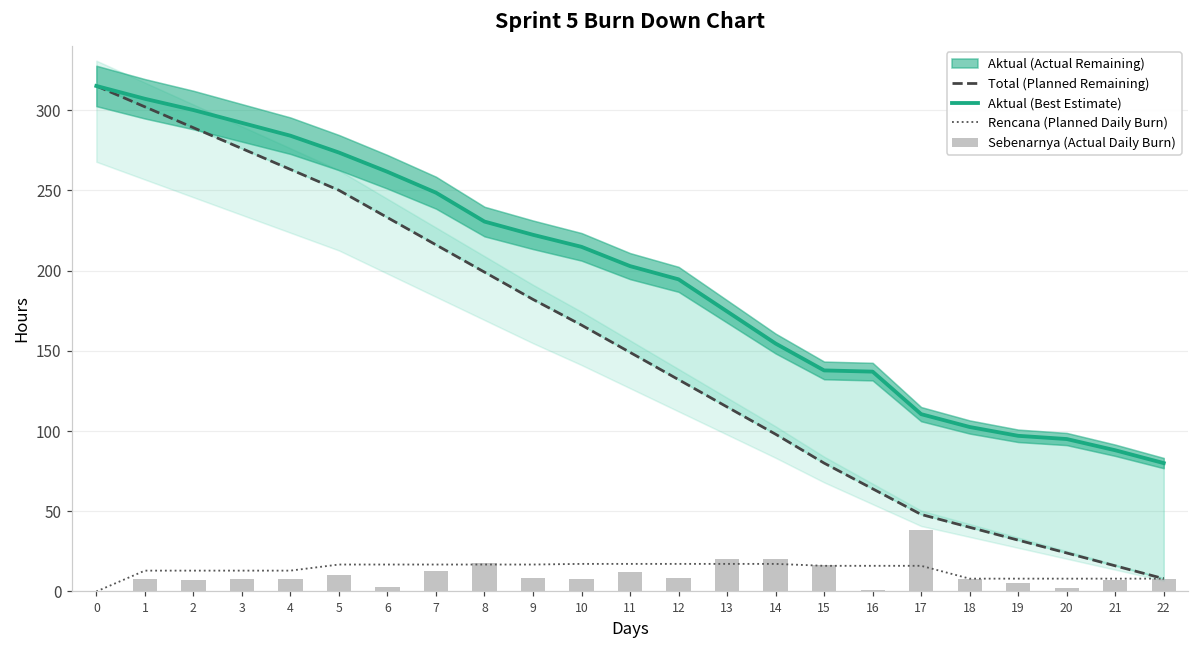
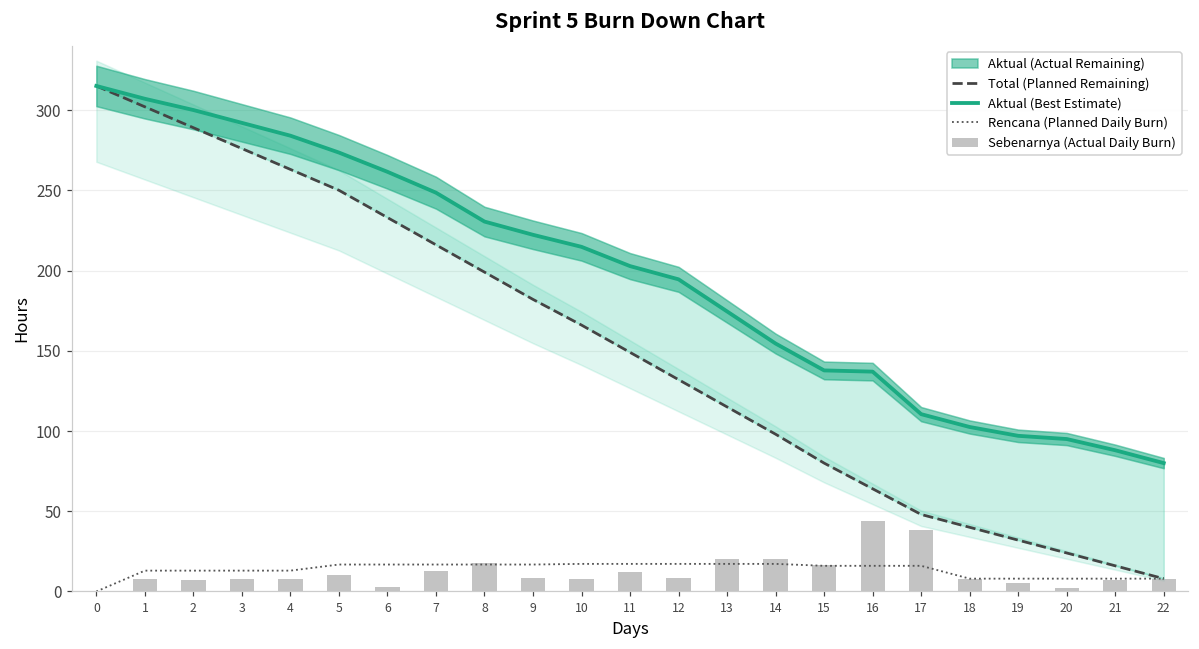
Sebenarnya (Actual Daily Burn), 16: 1 -> 44
